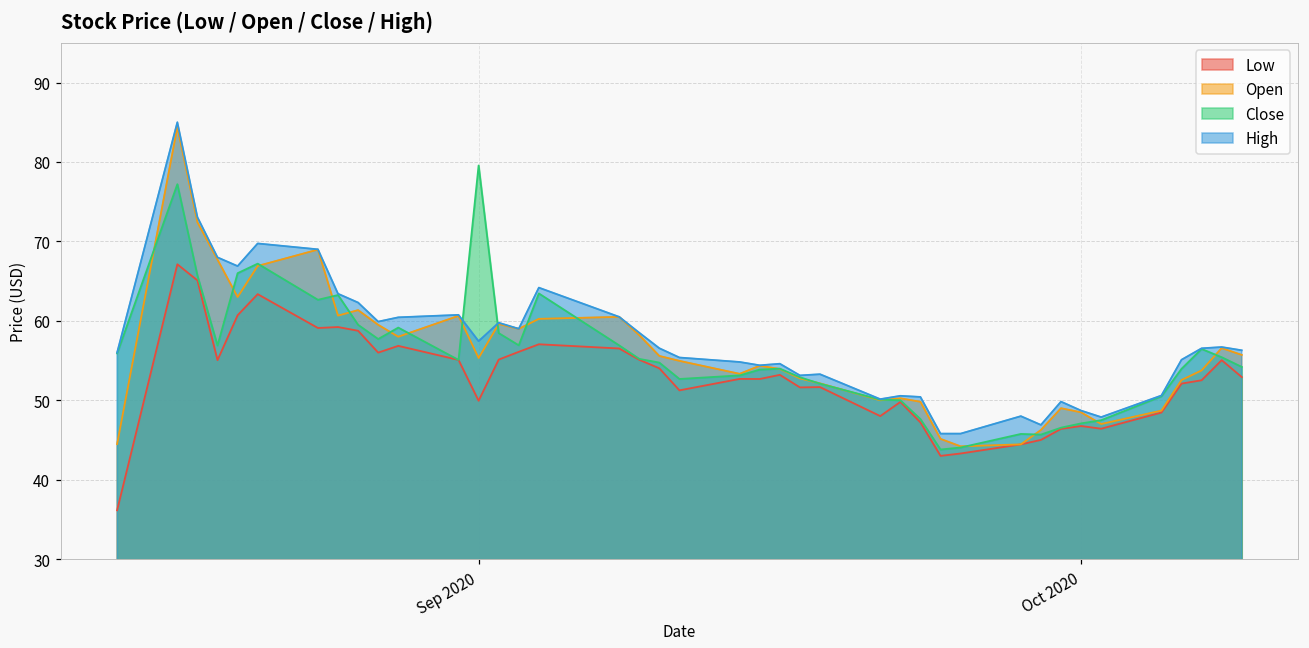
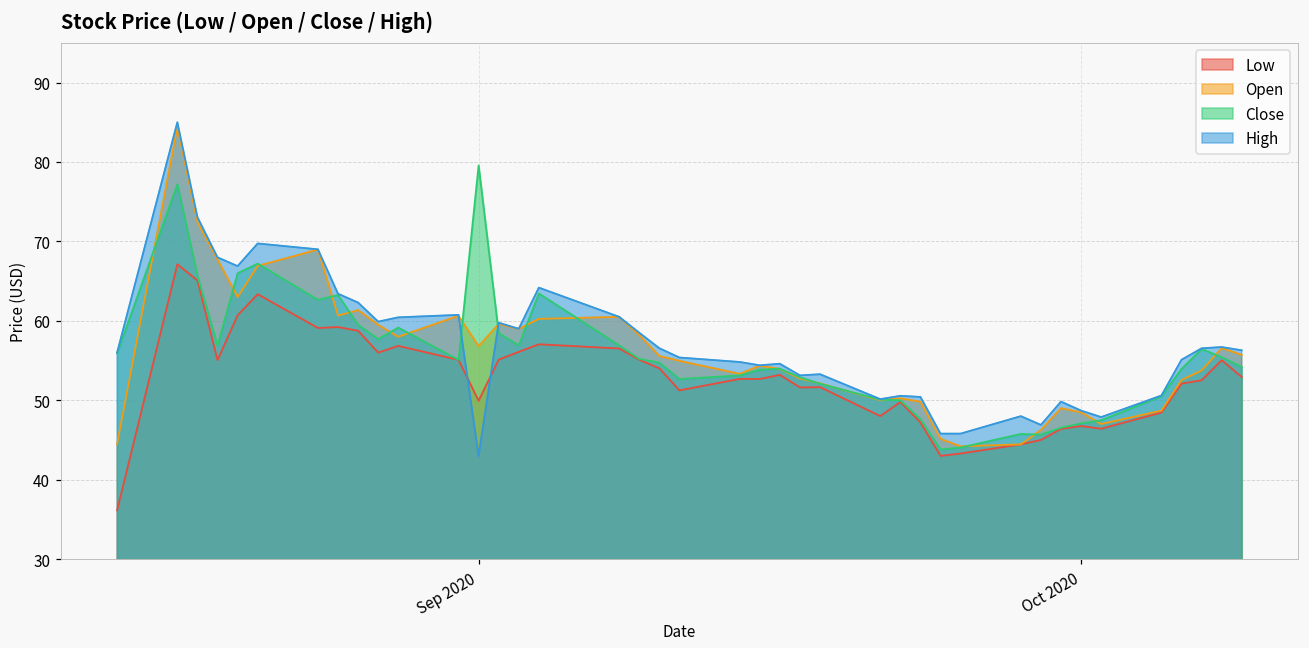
Open, Sep 2020: 55 -> 57
High, Sep 2020: 57 -> 43
